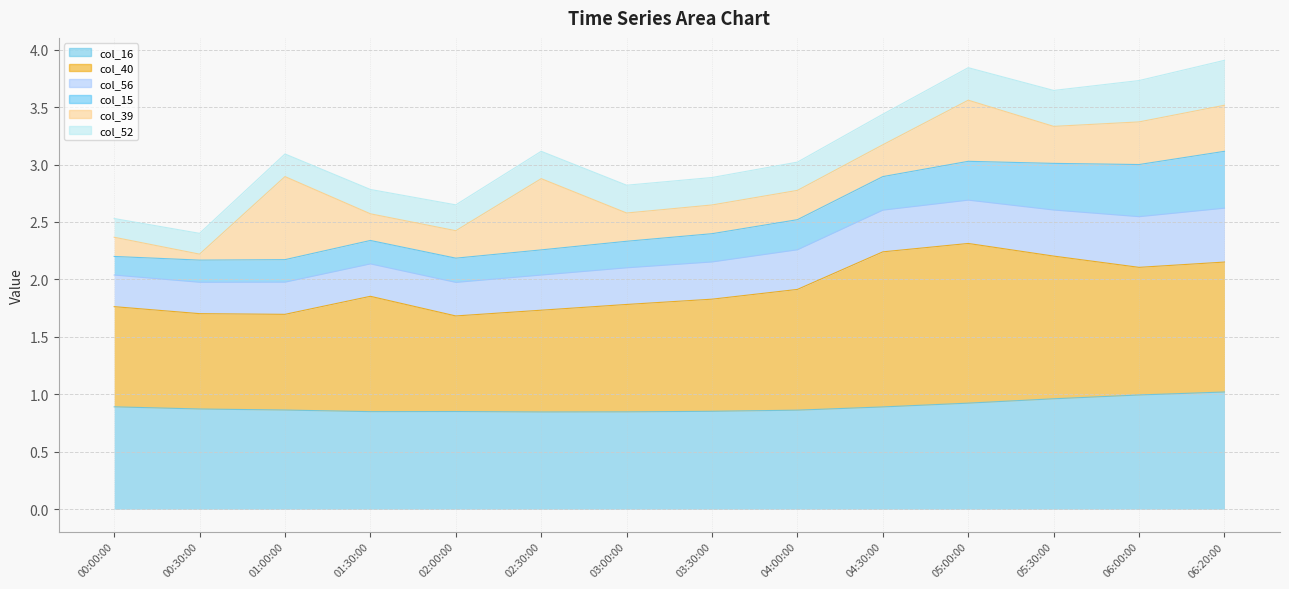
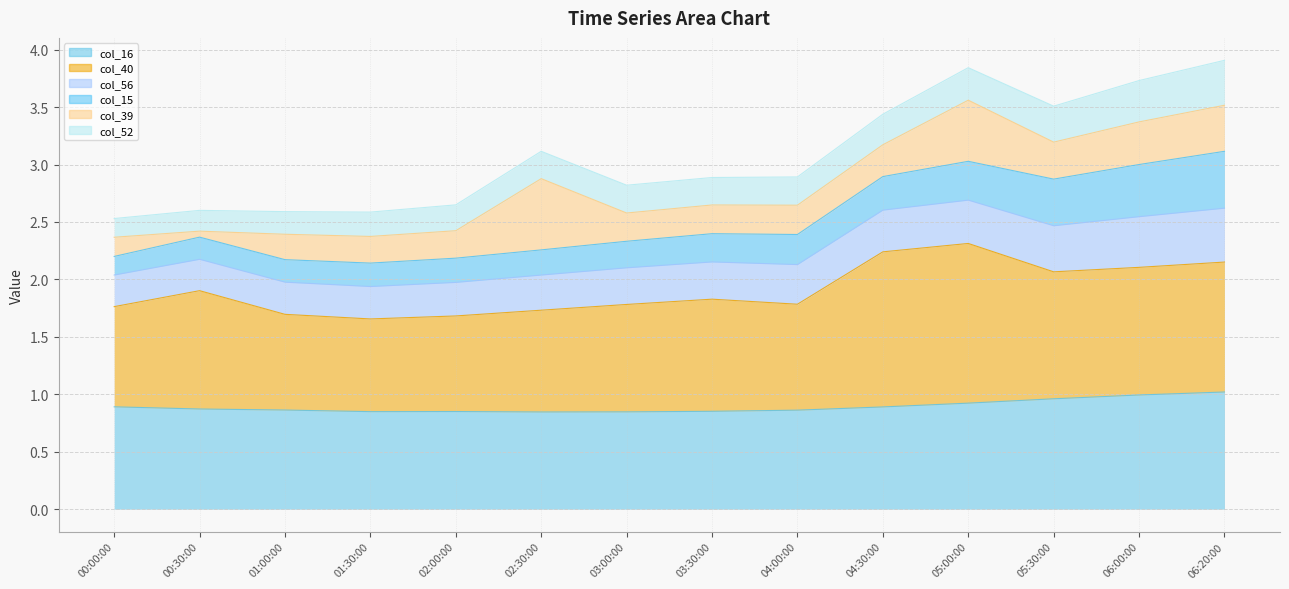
col_40, 00:30:00: 0.83 -> 1.03
col_39, 01:00:00: 0.72 -> 0.22
col_40, 01:30:00: 1.00 -> 0.81
col_40, 04:00:00: 1.05 -> 0.92
col_40, 05:30:00: 1.24 -> 1.11
